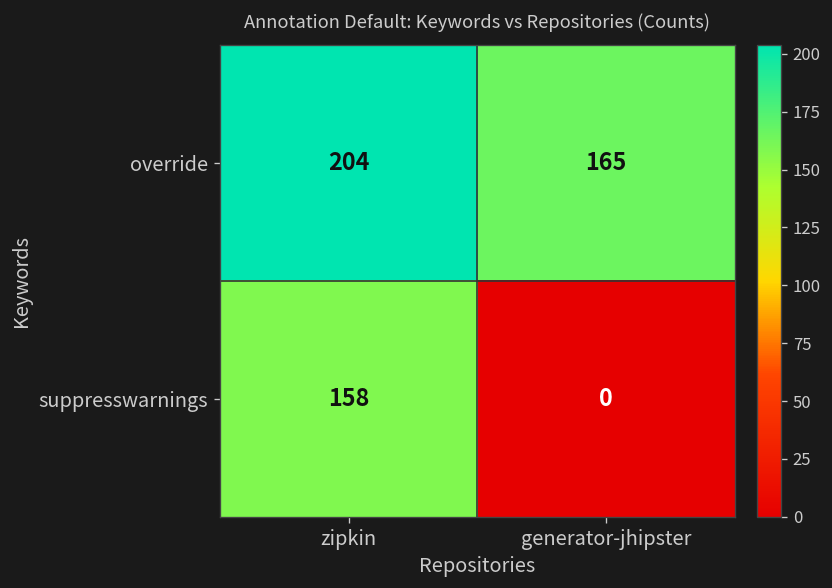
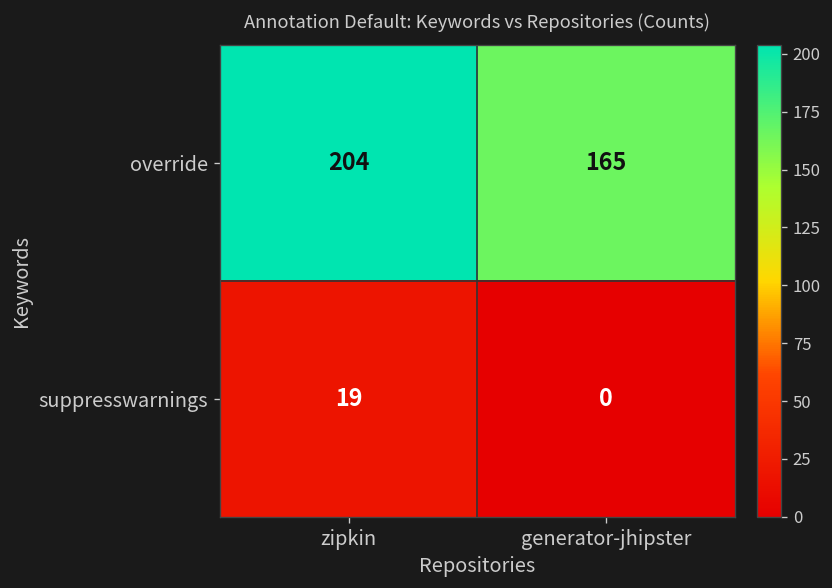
suppresswarnings, zipkin: 158 -> 19
